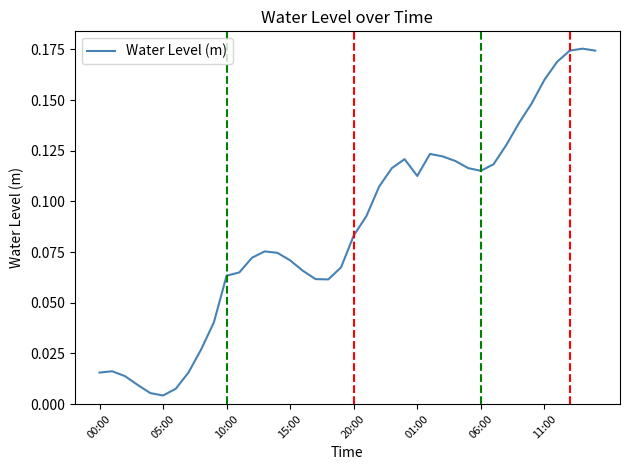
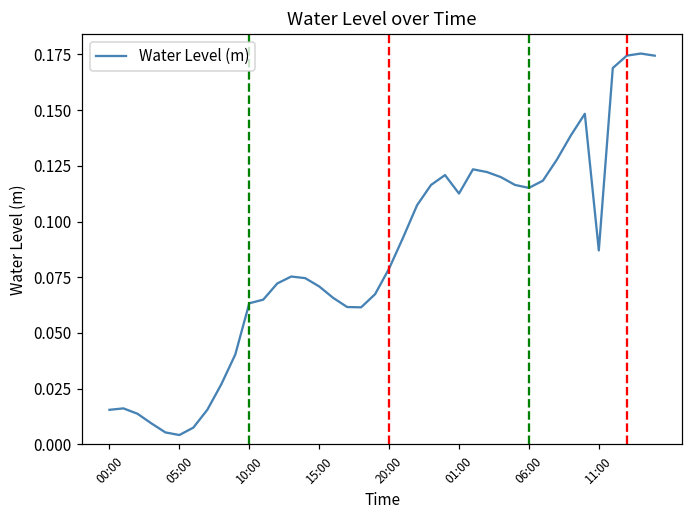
20:00: 0.083 -> 0.079
11:00: 0.160 -> 0.087
